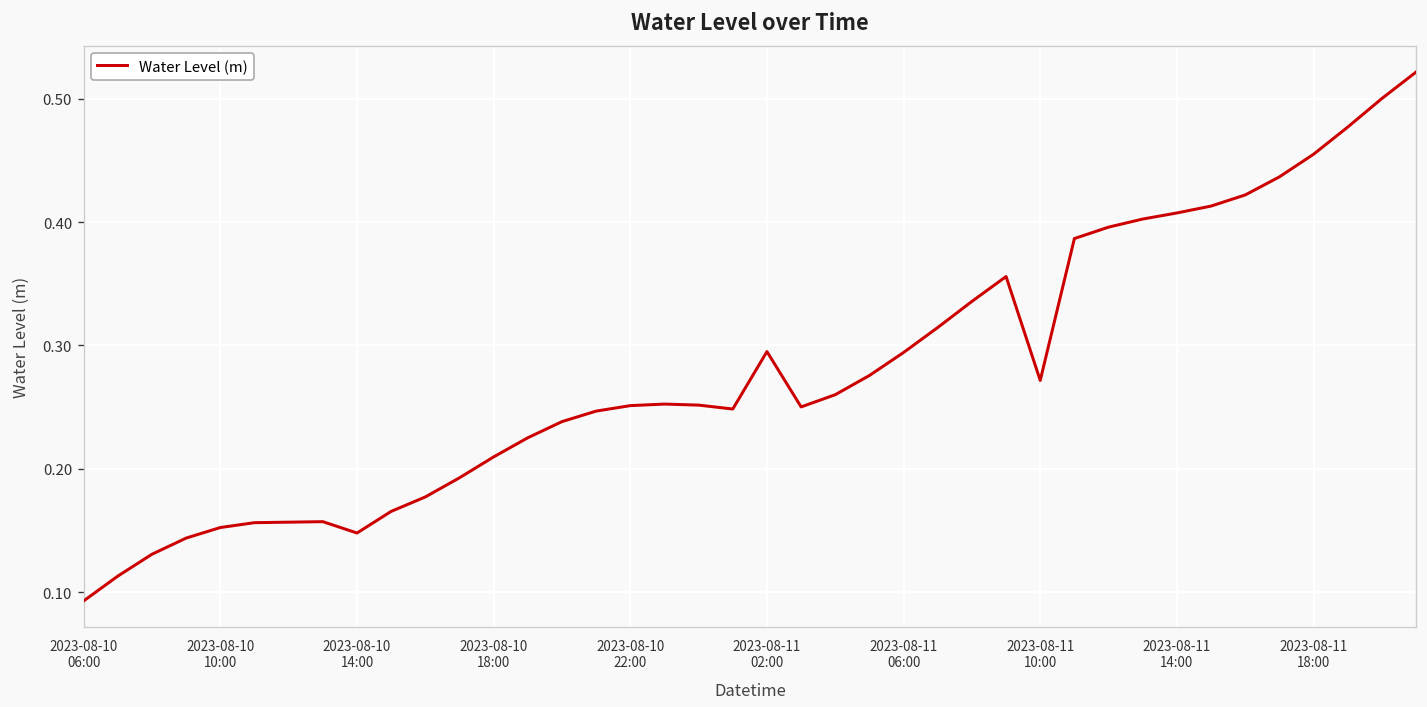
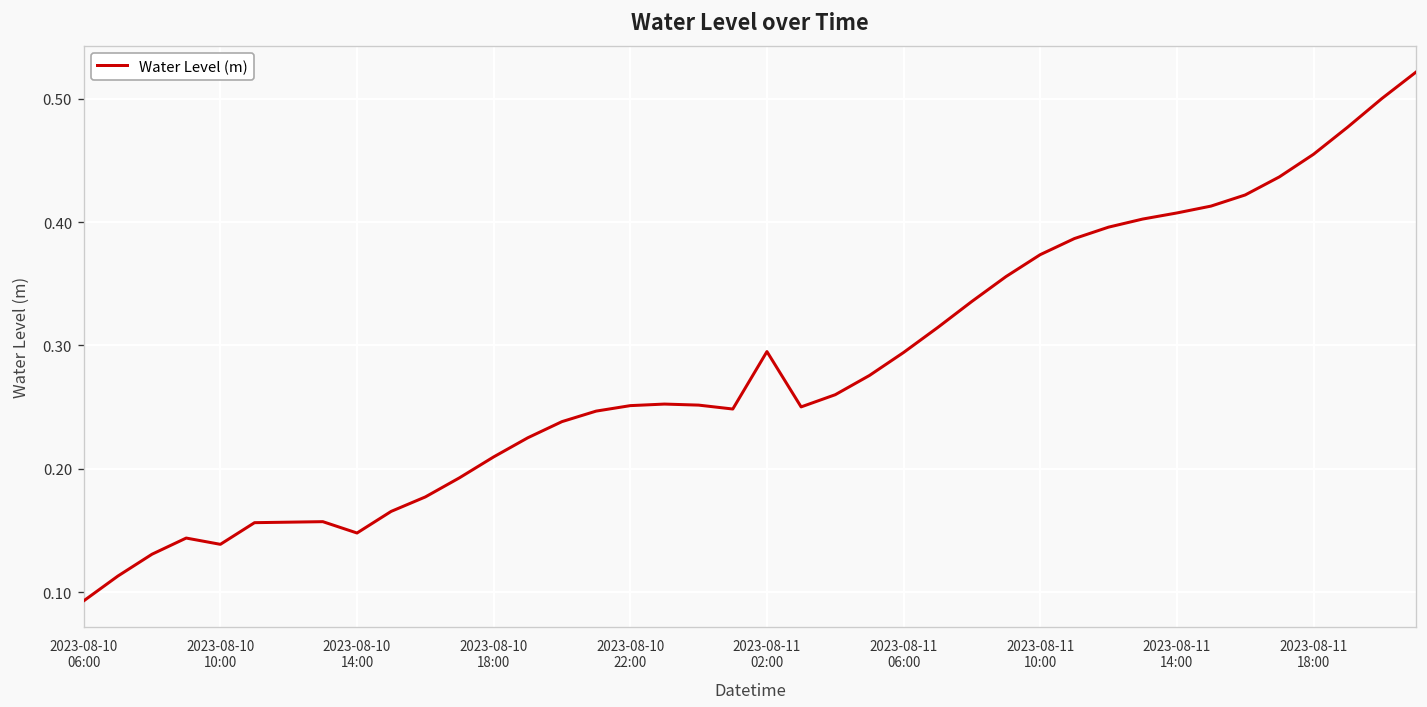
2023-08-10 10:00: 0.152 -> 0.139
2023-08-11 10:00: 0.272 -> 0.374
